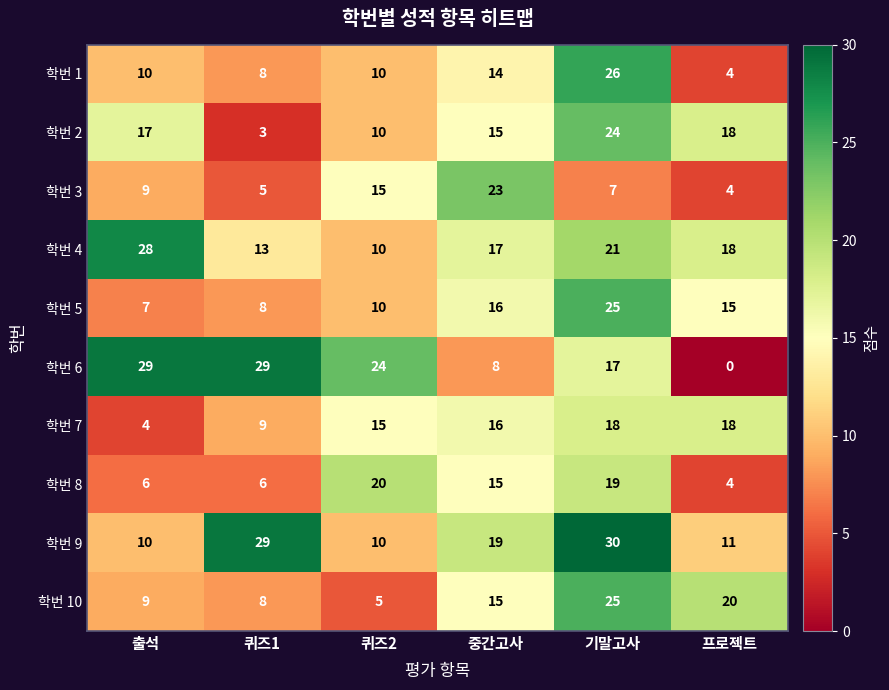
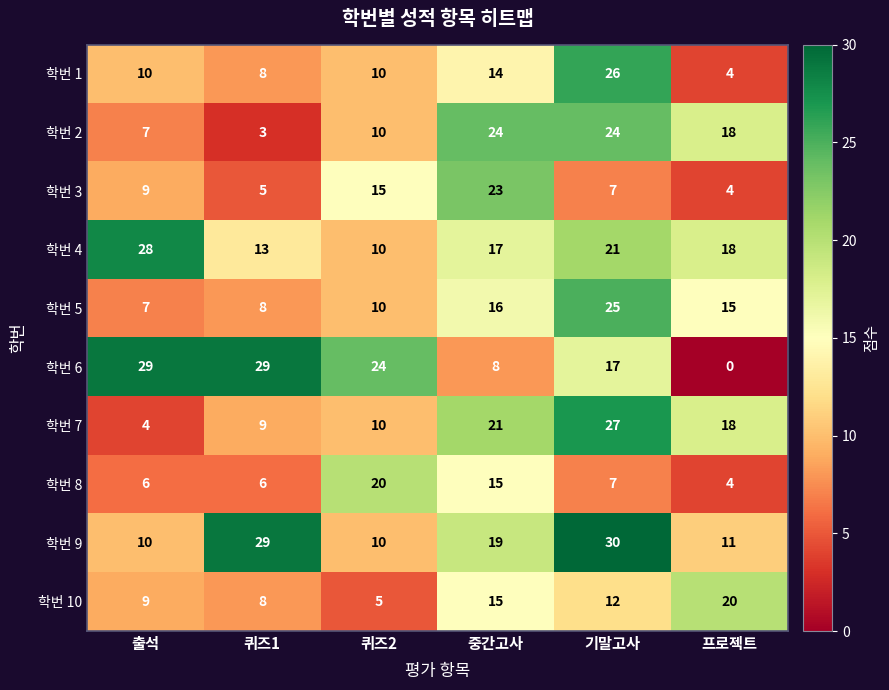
학번 2, 출석: 17 -> 7
학번 2, 중간고사: 15 -> 24
학번 7, 퀴즈2: 15 -> 10
학번 7, 중간고사: 16 -> 21
학번 7, 기말고사: 18 -> 27
학번 8, 기말고사: 19 -> 7
학번 10, 기말고사: 25 -> 12
